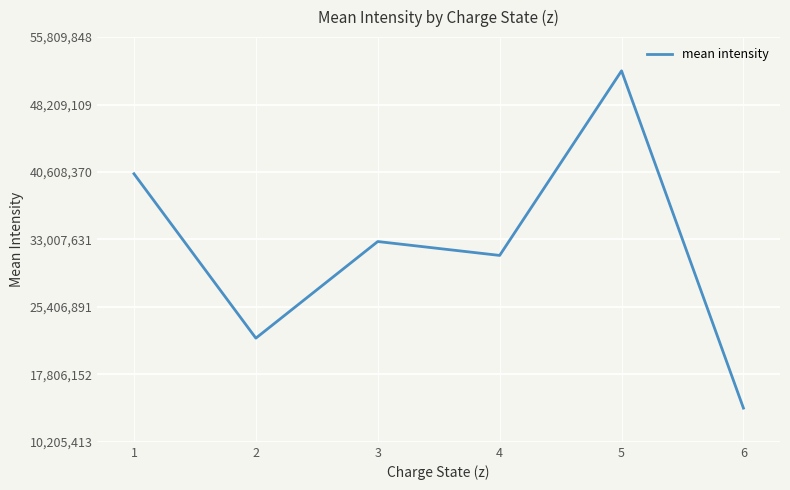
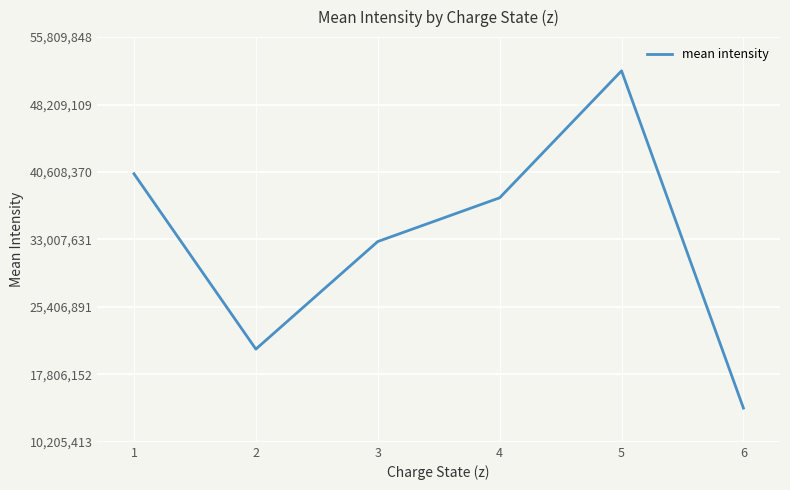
2: 22,000,000 -> 21,000,000
4: 31,000,000 -> 38,000,000
